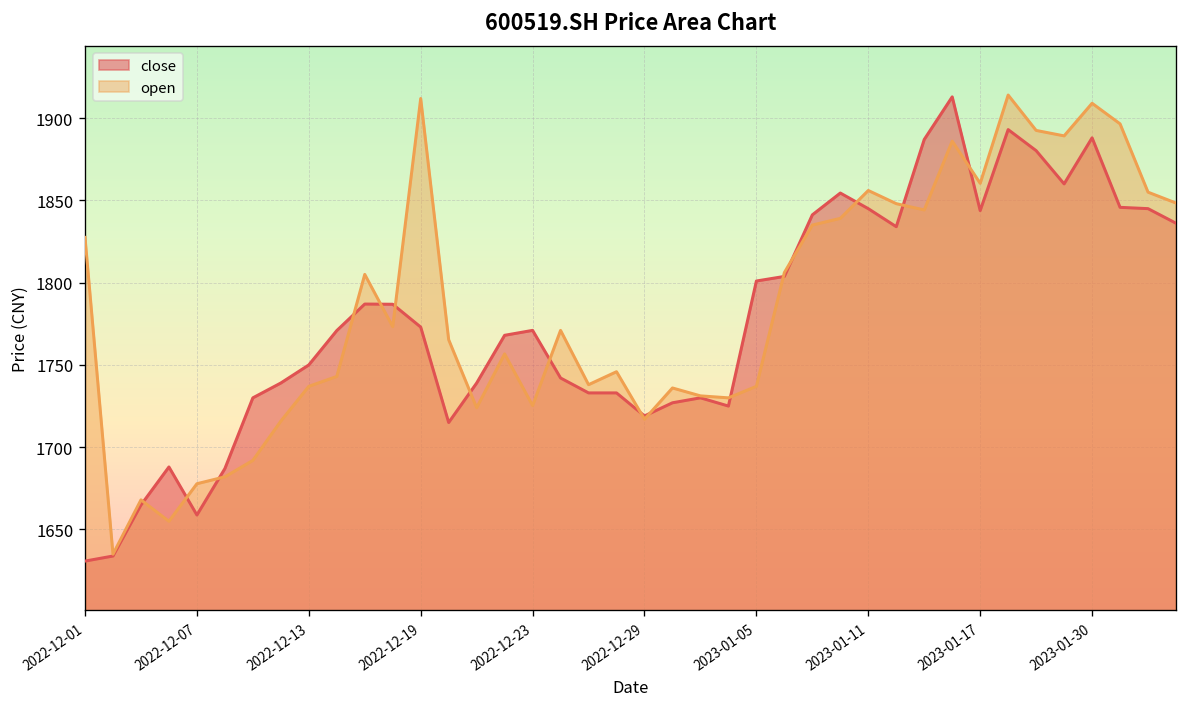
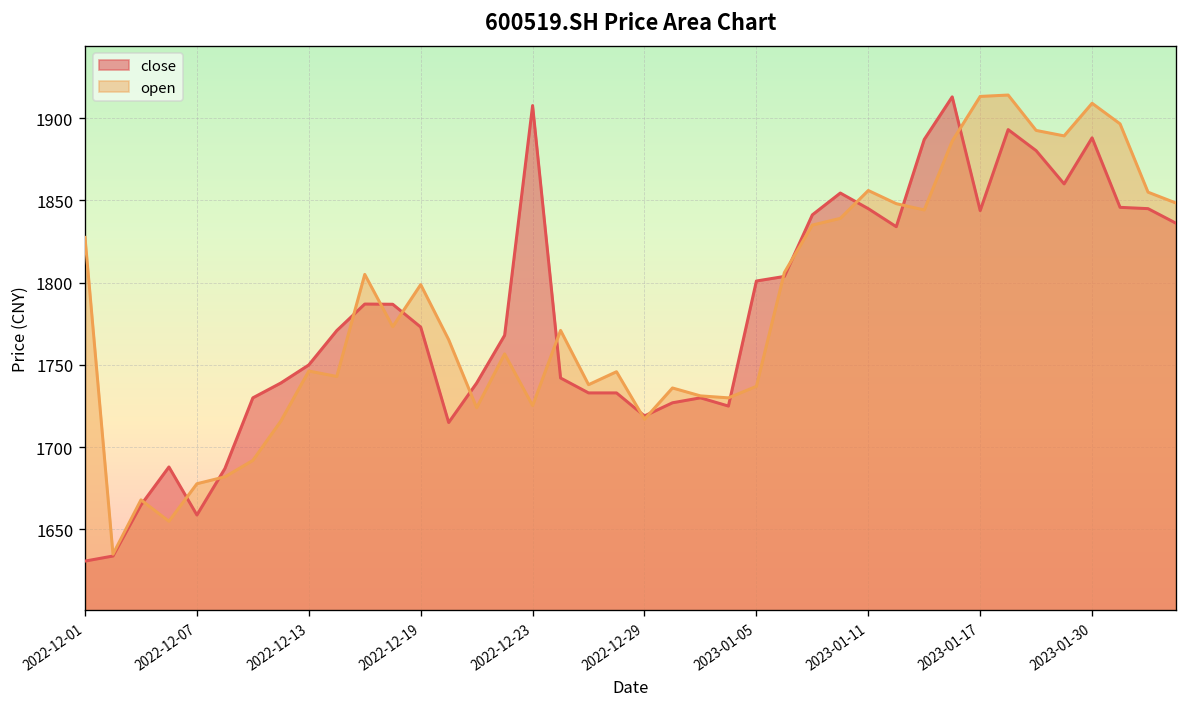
open, 2022-12-13: 1737 -> 1746
open, 2022-12-19: 1912 -> 1799
close, 2022-12-23: 1771 -> 1908
open, 2023-01-17: 1860 -> 1913
